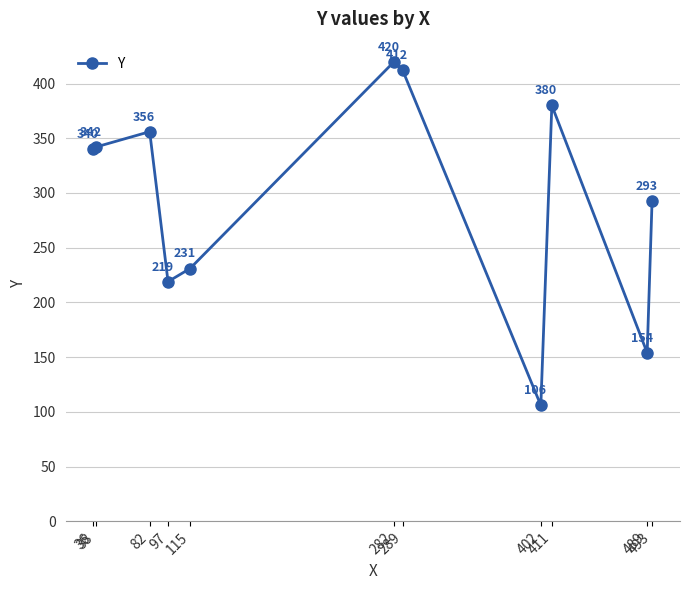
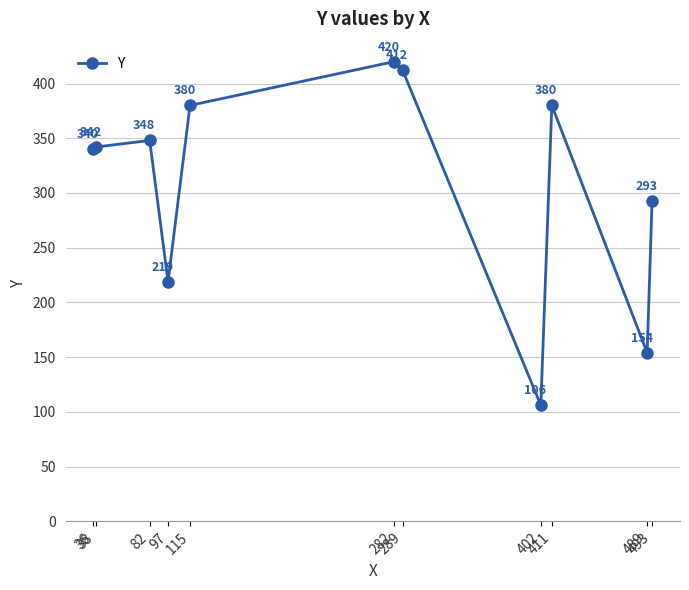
82: 356 -> 348
115: 231 -> 380
